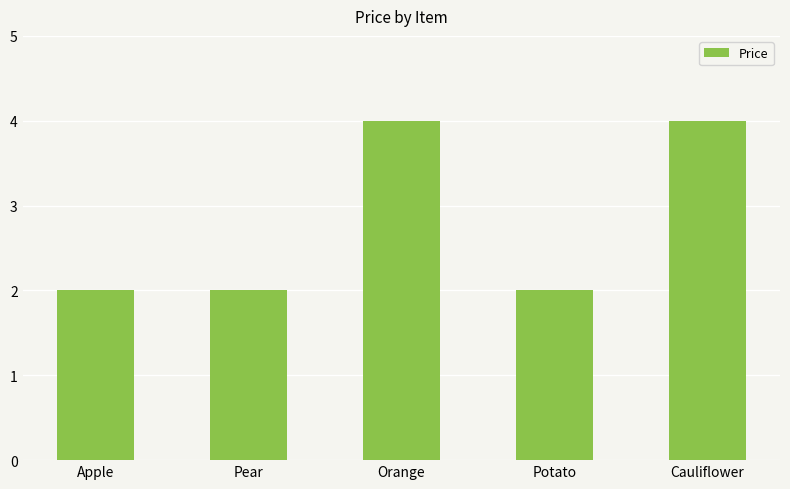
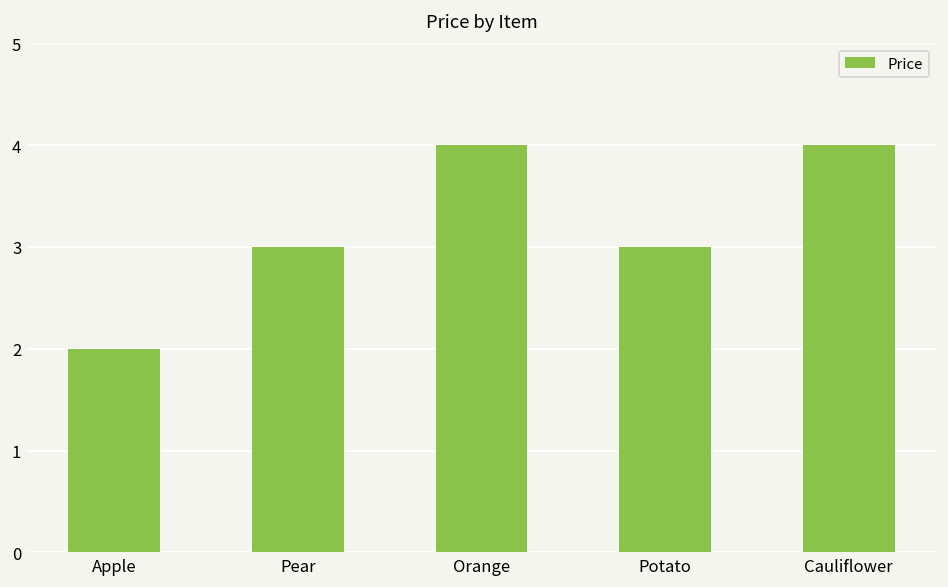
Pear: 2 -> 3
Potato: 2 -> 3
